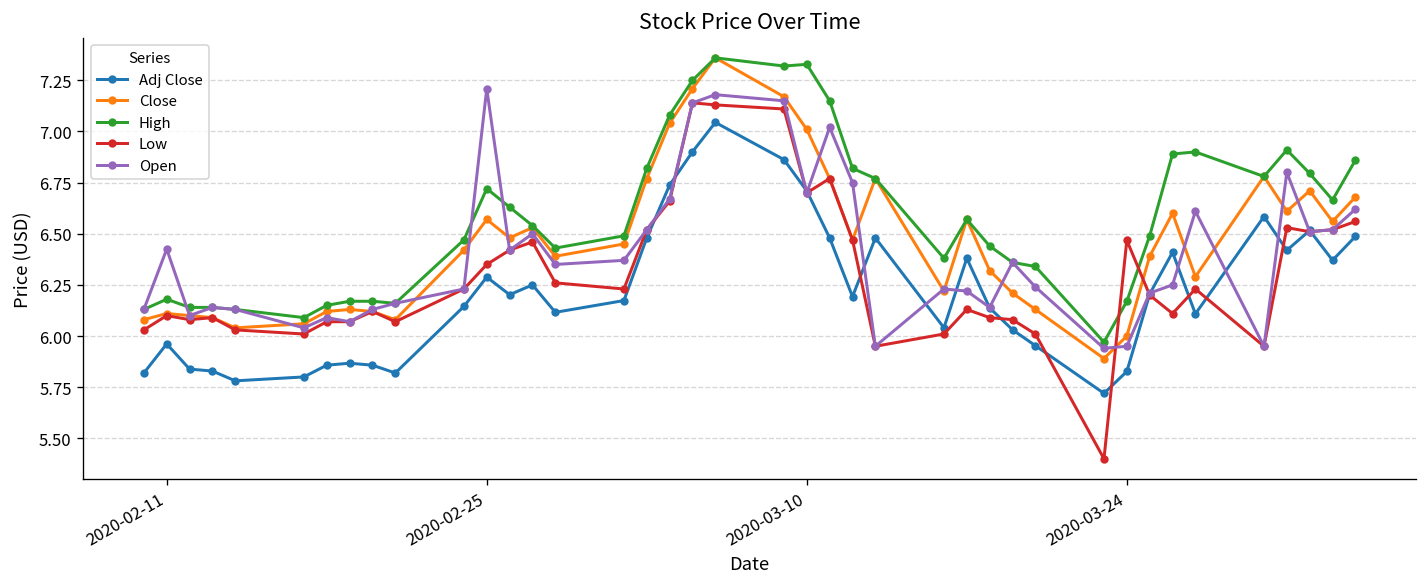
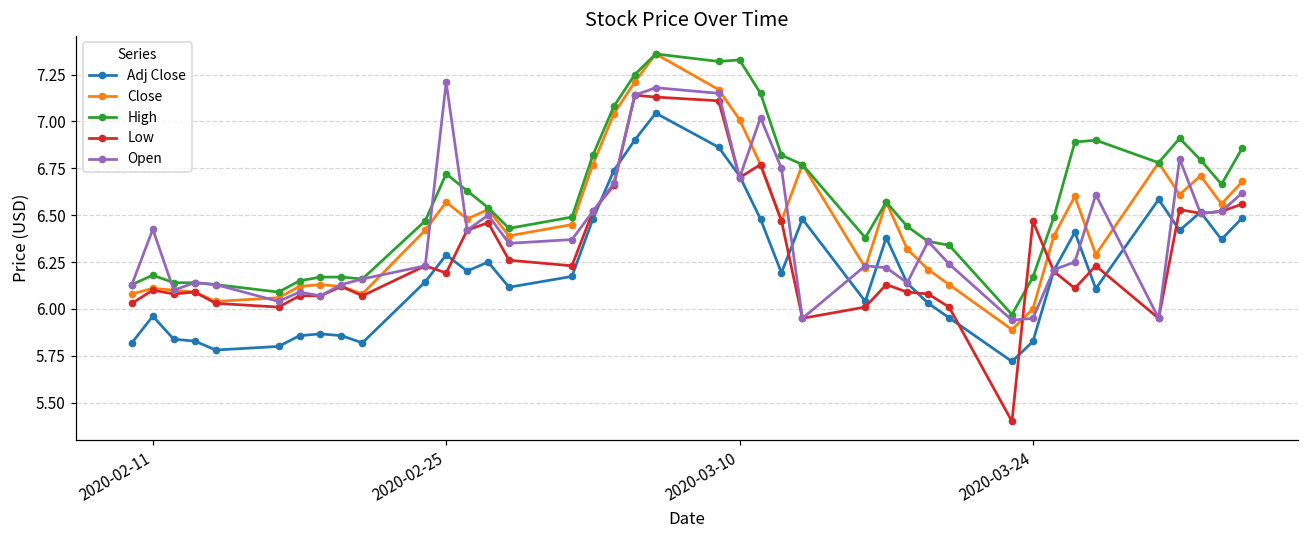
Low, 2020-02-25: 6.35 -> 6.19
